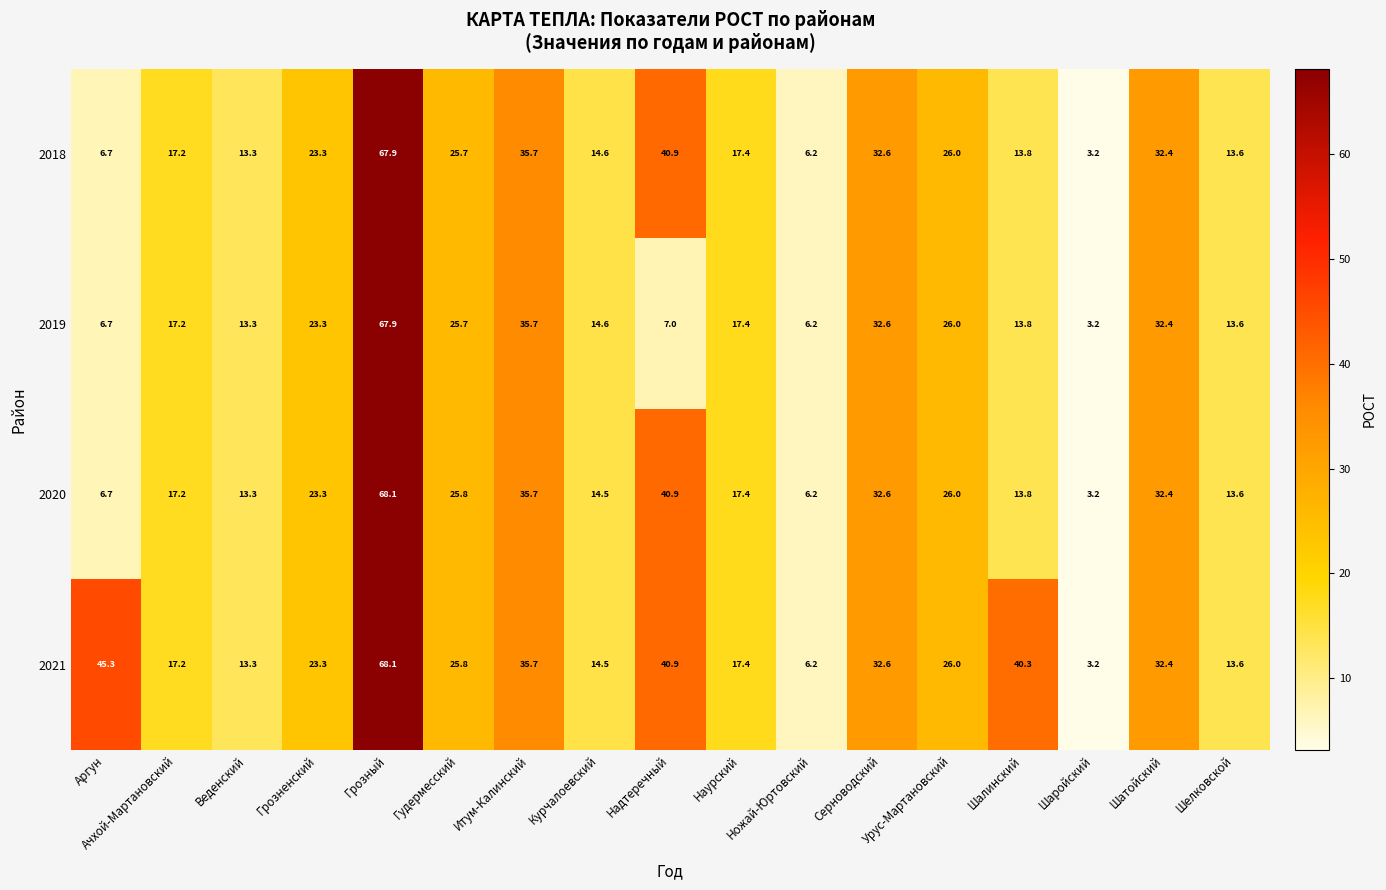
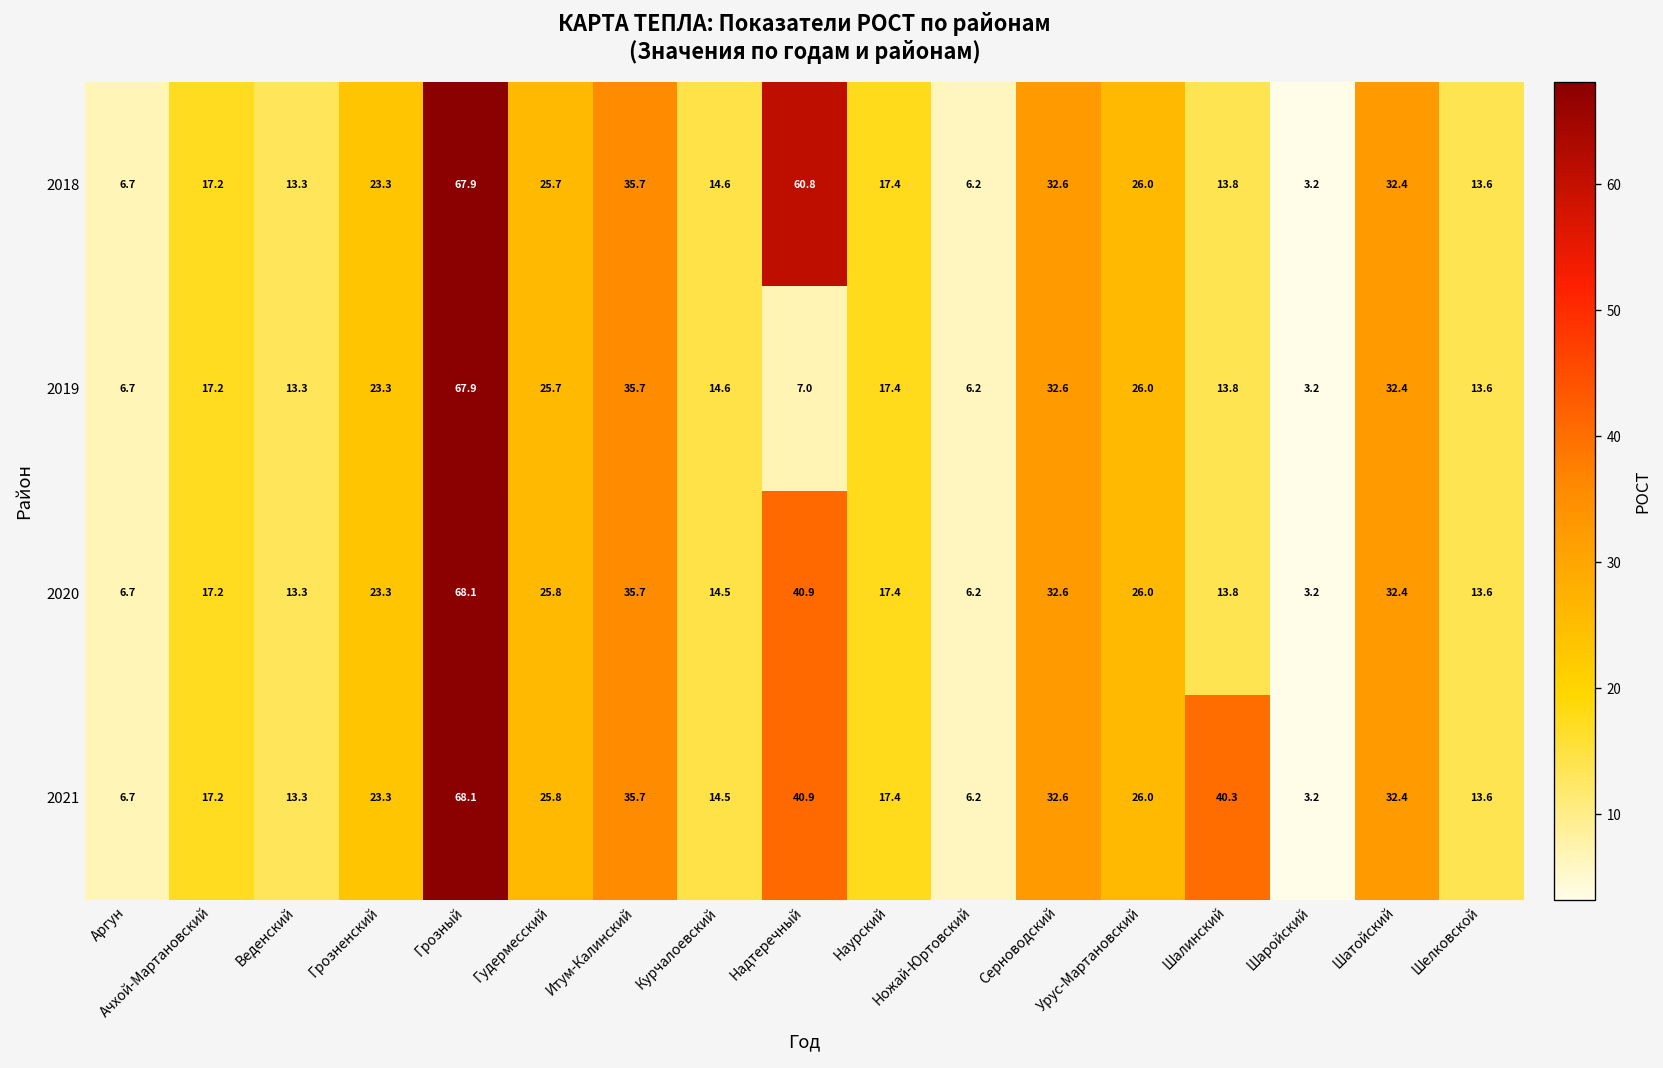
2018, Надтеречный: 40.9 -> 60.8
2021, Аргун: 45.3 -> 6.7
